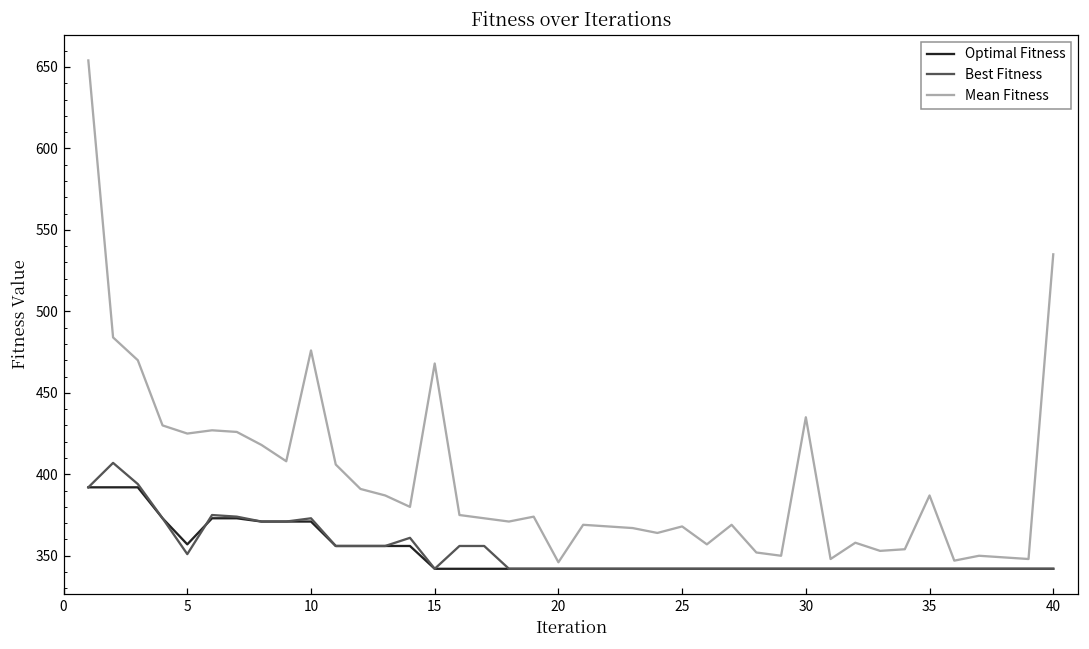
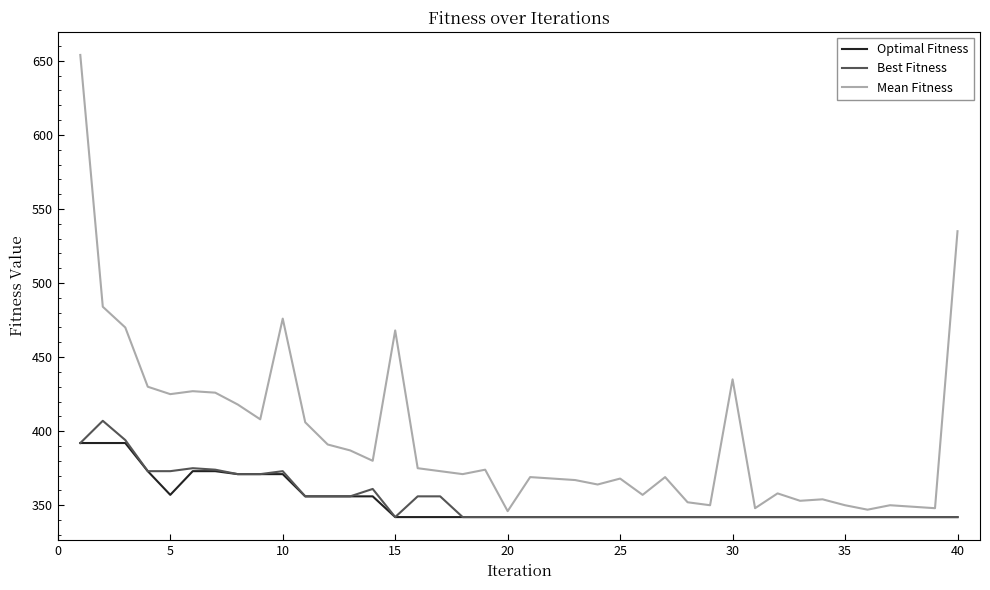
Best Fitness, 5: 351 -> 373
Mean Fitness, 35: 387 -> 350
